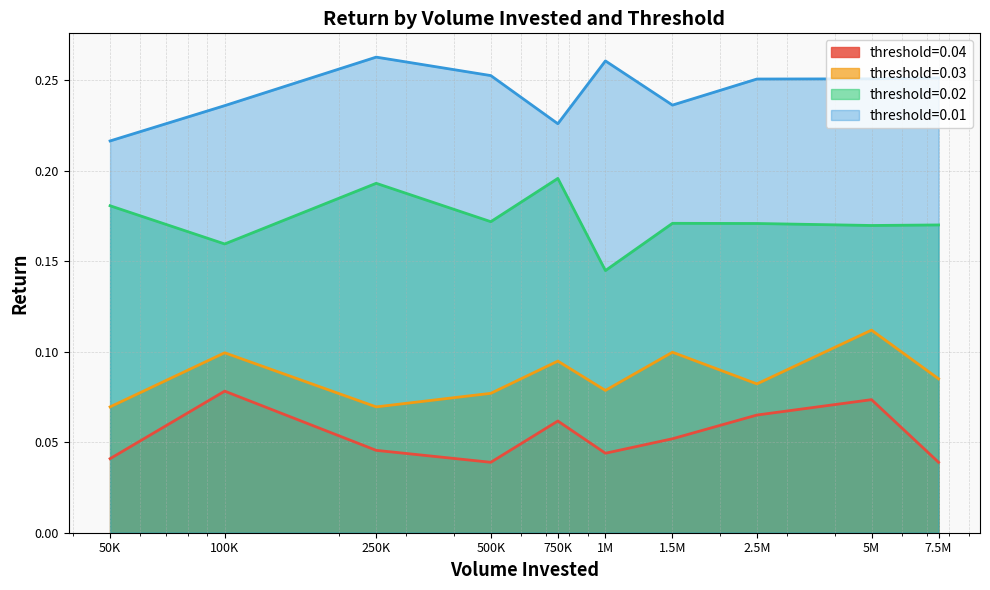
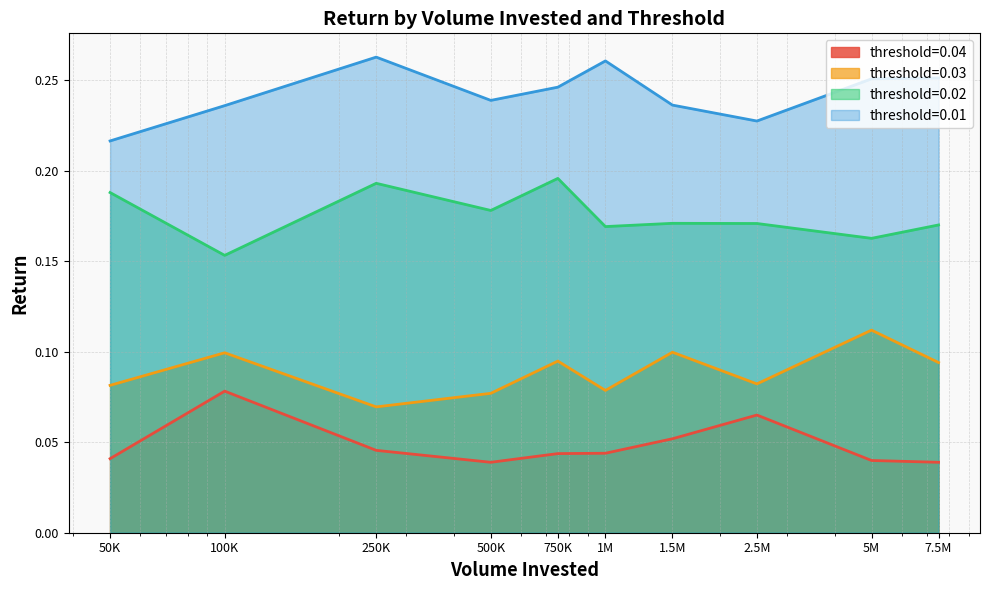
threshold=0.03, 50K: 0.070 -> 0.081
threshold=0.02, 50K: 0.181 -> 0.188
threshold=0.02, 100K: 0.160 -> 0.153
threshold=0.02, 500K: 0.172 -> 0.178
threshold=0.01, 500K: 0.253 -> 0.239
threshold=0.04, 750K: 0.062 -> 0.044
threshold=0.01, 750K: 0.226 -> 0.246
threshold=0.02, 1M: 0.145 -> 0.169
threshold=0.01, 2.5M: 0.251 -> 0.227
threshold=0.04, 5M: 0.074 -> 0.040
threshold=0.02, 5M: 0.170 -> 0.163
threshold=0.03, 7.5M: 0.085 -> 0.094
